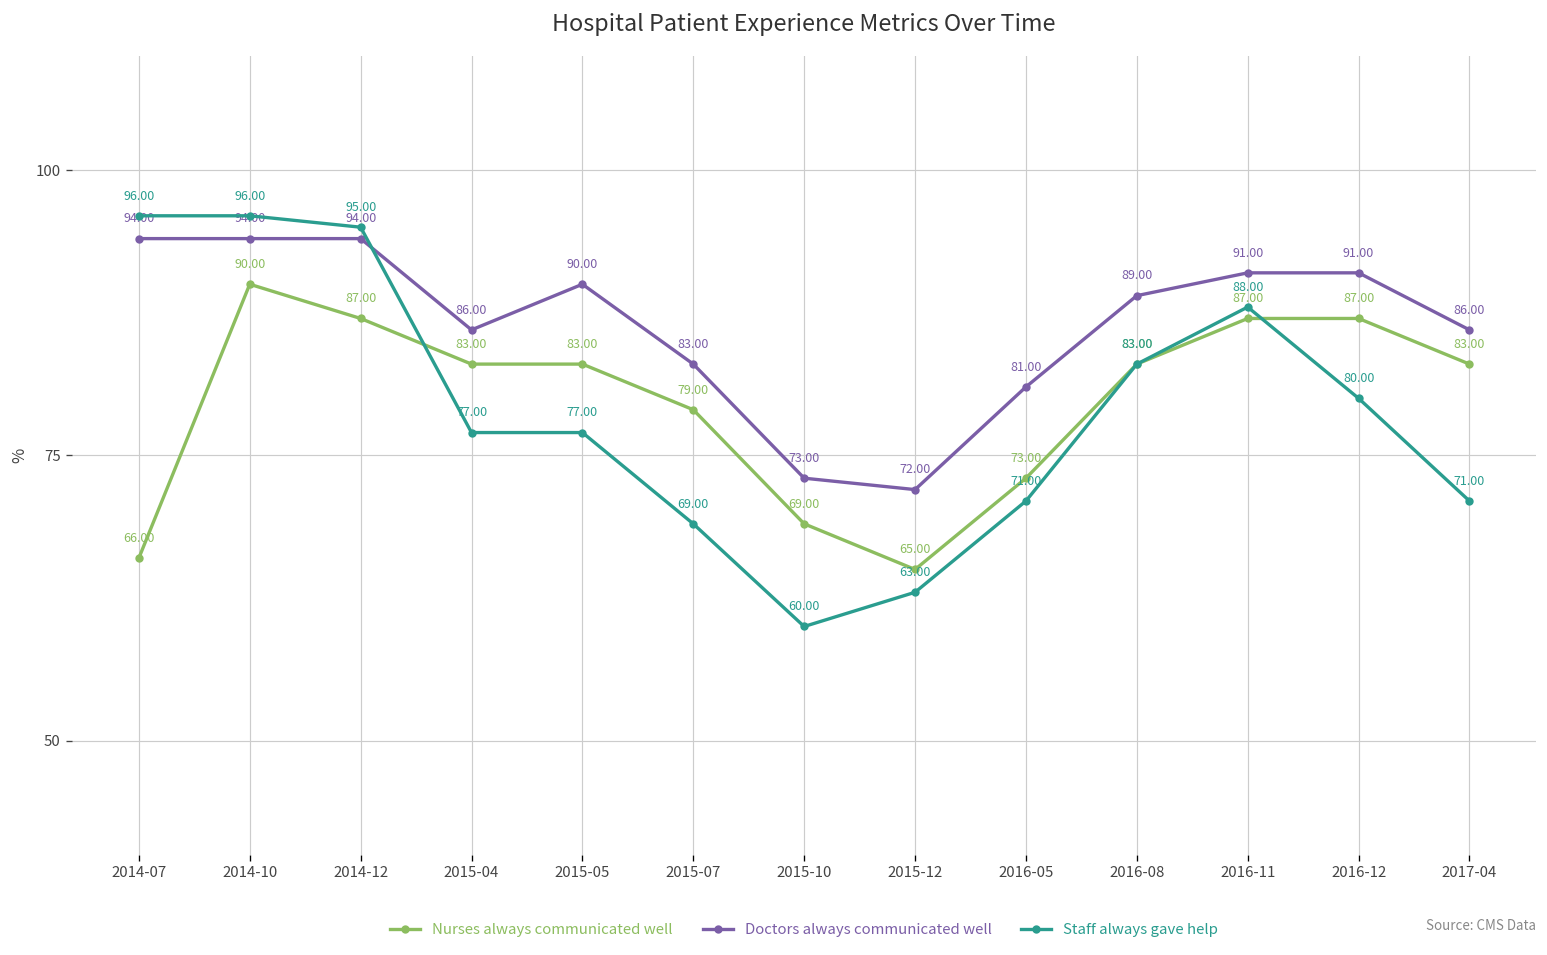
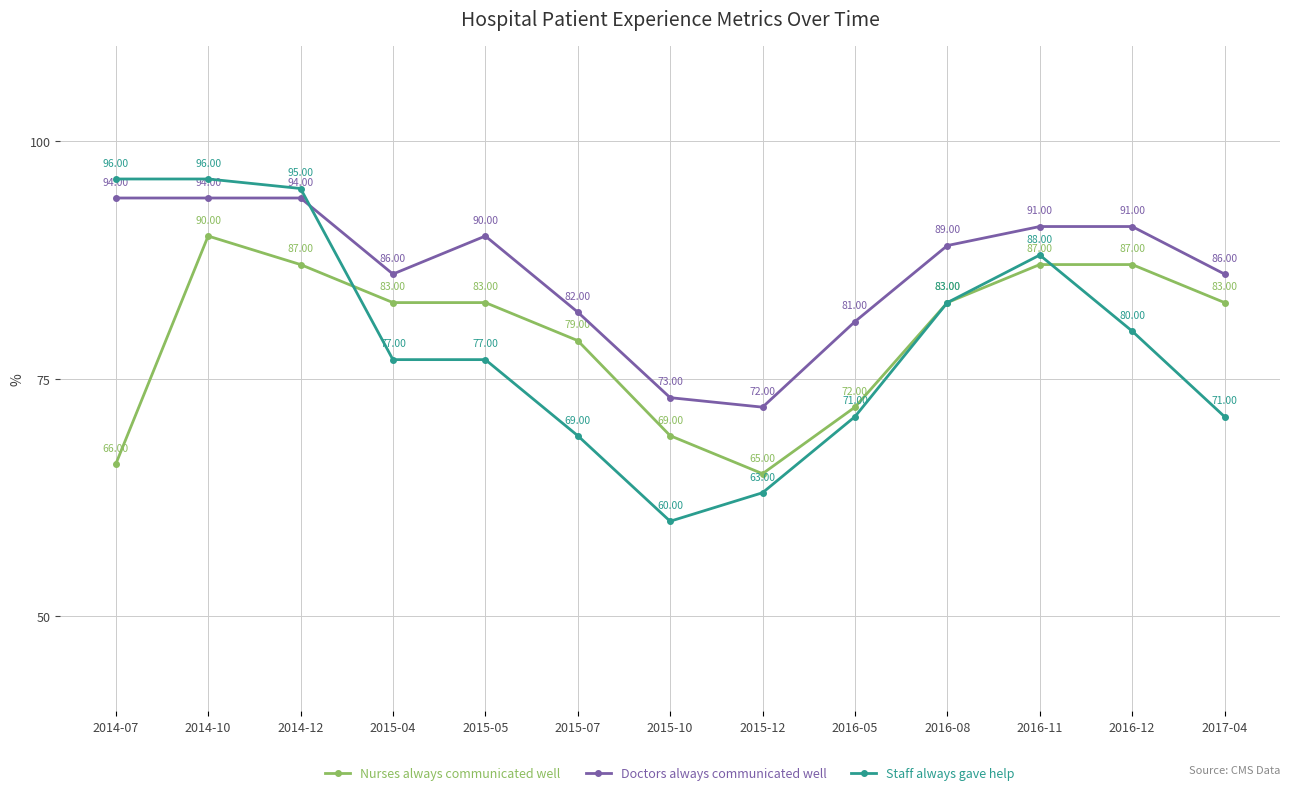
Doctors always communicated well, 2015-07: 83.00 -> 82.00
Nurses always communicated well, 2016-05: 73.00 -> 72.00
